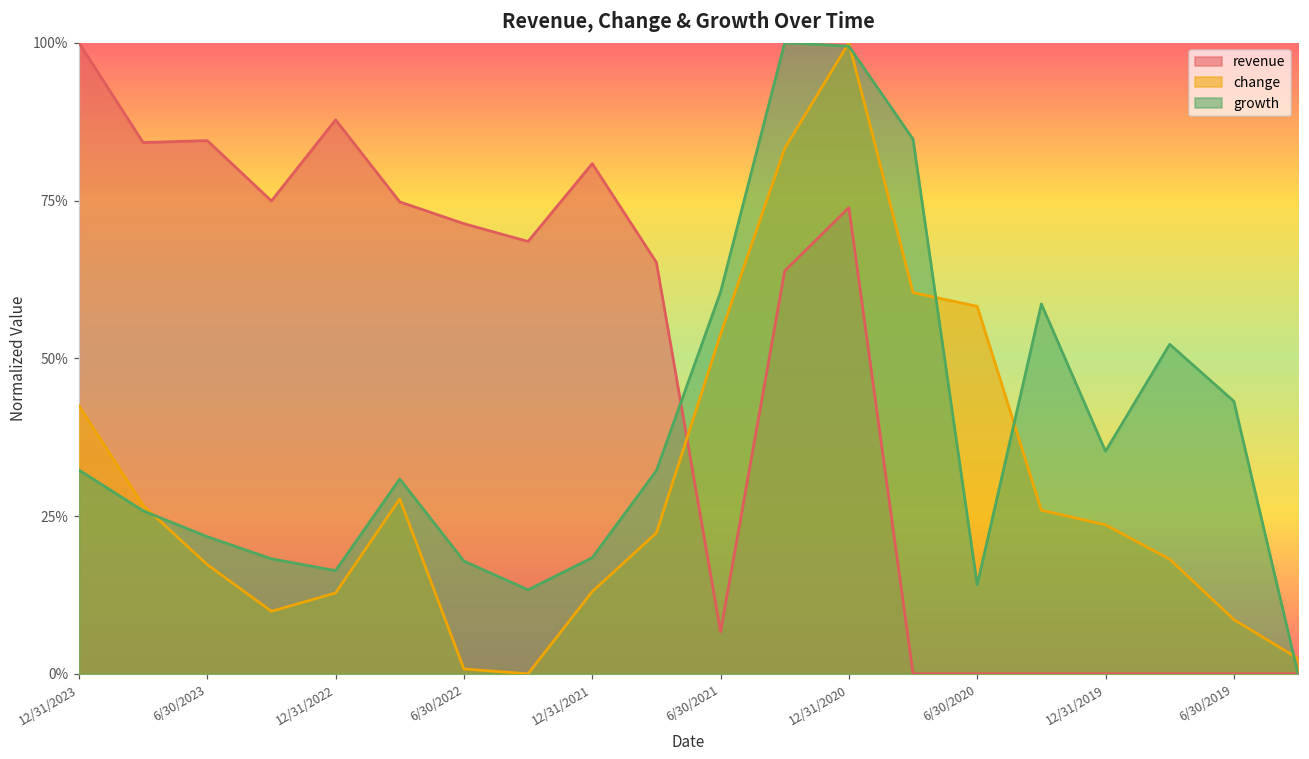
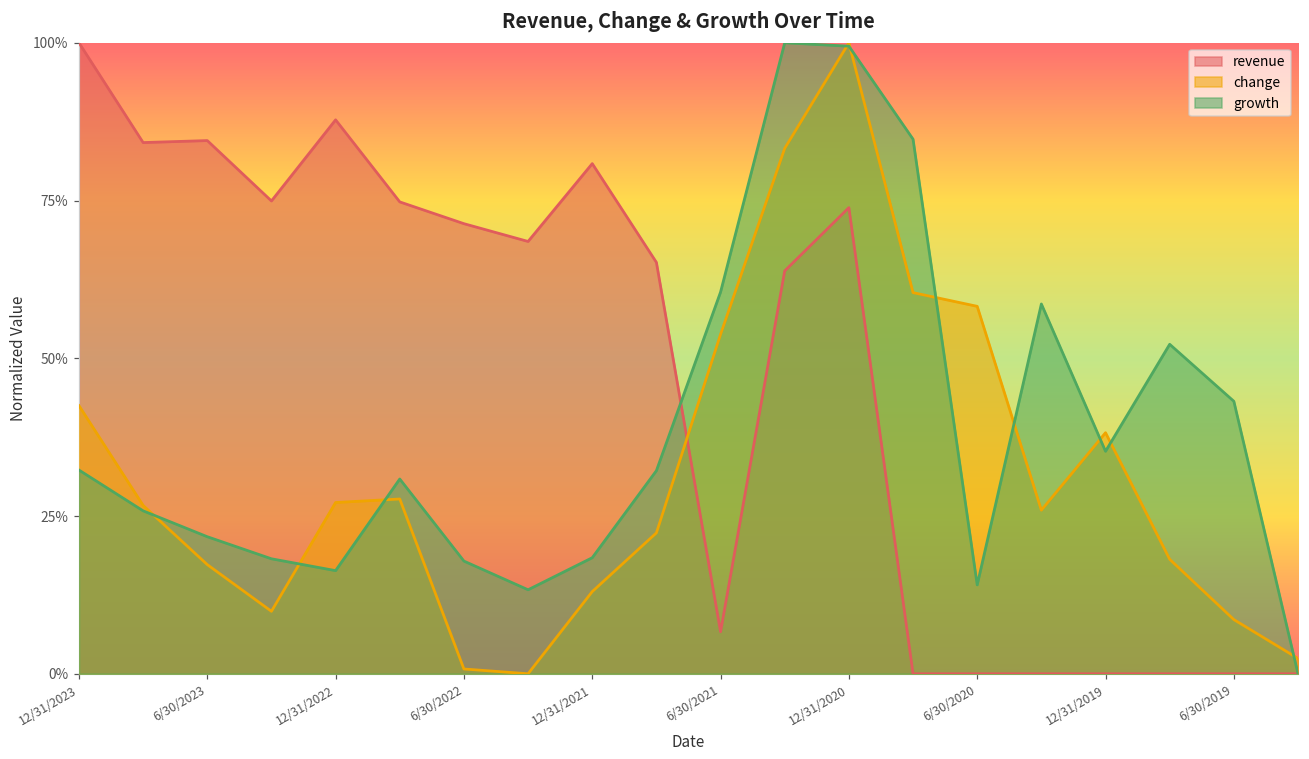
change, 12/31/2022: 13% -> 27%
change, 12/31/2019: 24% -> 38%
